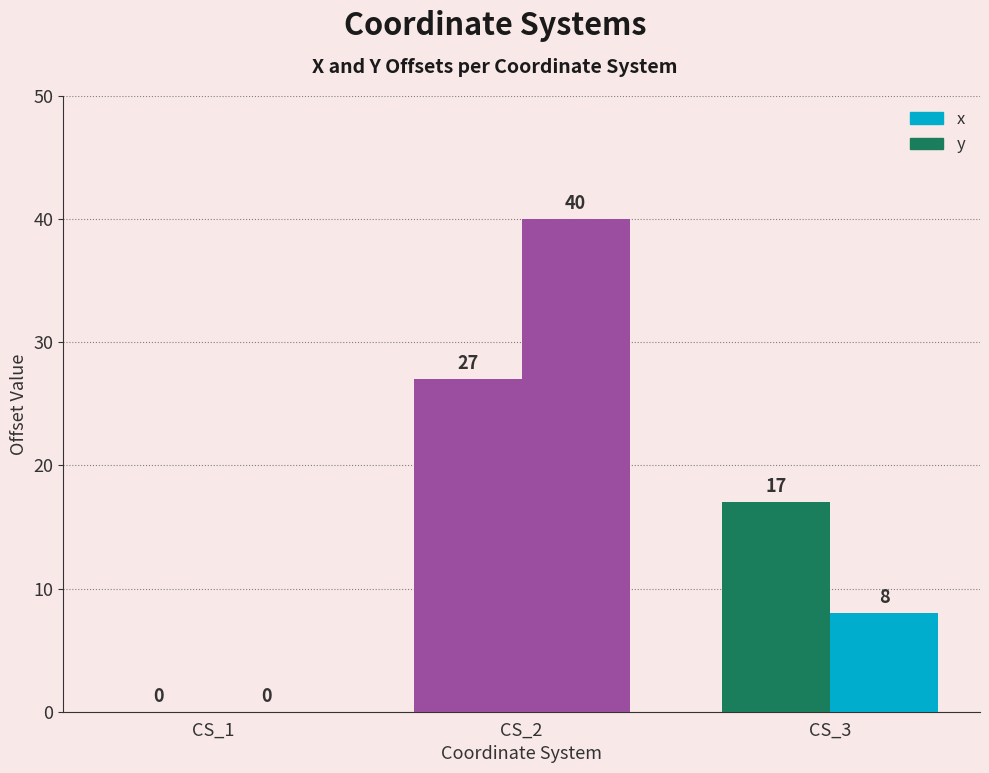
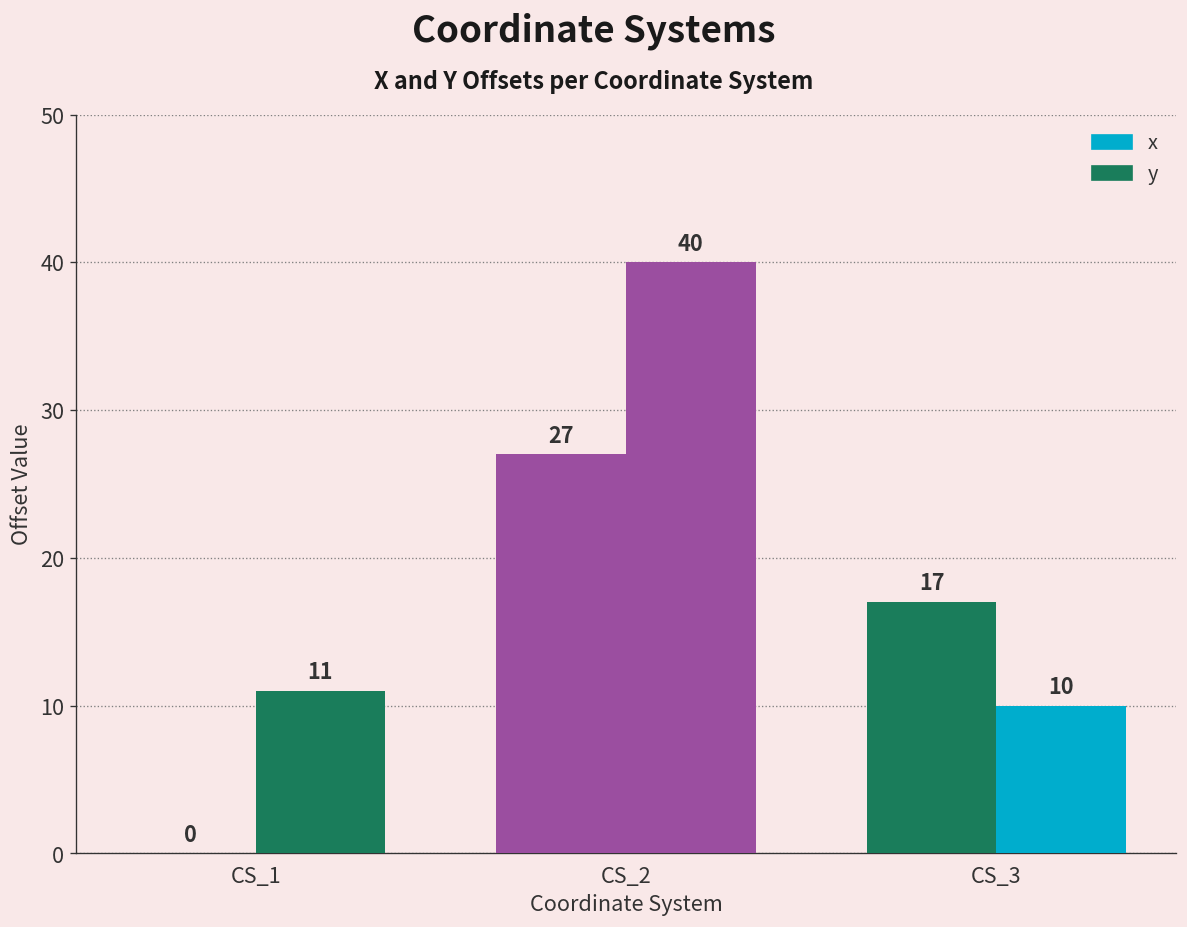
y, CS_1: 0 -> 11
y, CS_3: 8 -> 10
